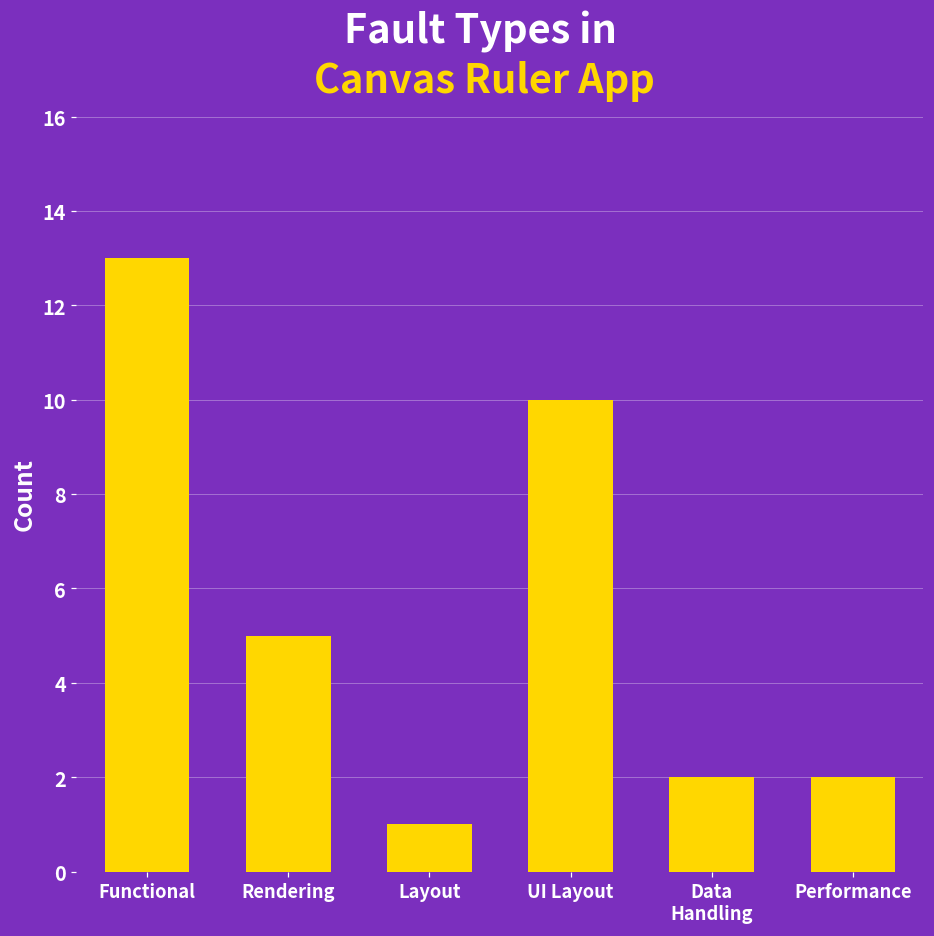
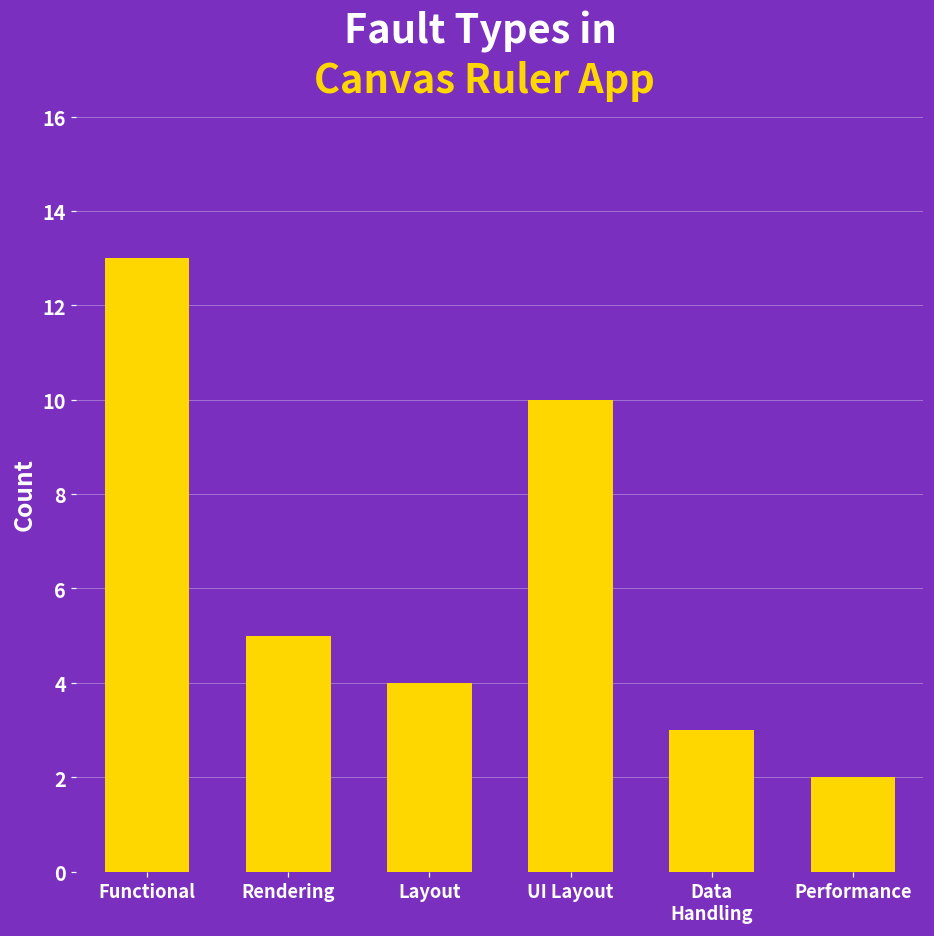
Layout: 1 -> 4
Data Handling: 2 -> 3
